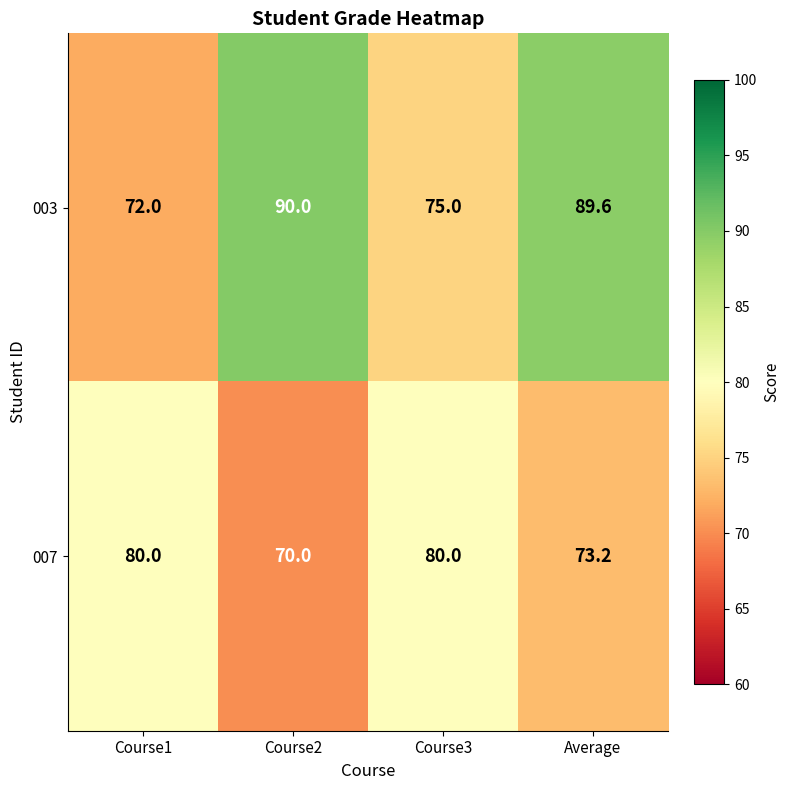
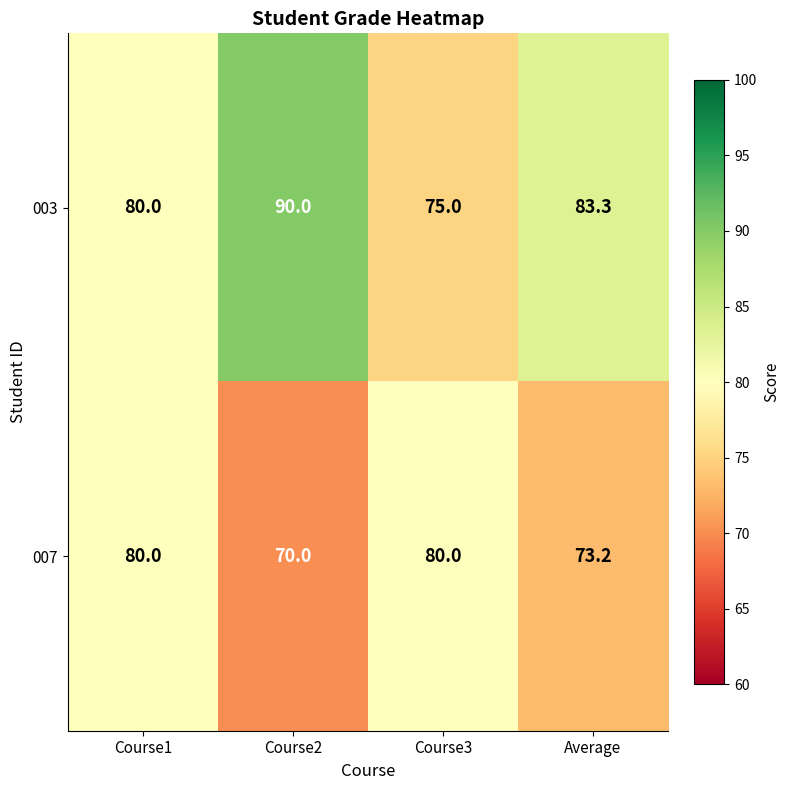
003, Course1: 72.0 -> 80.0
003, Average: 89.6 -> 83.3
